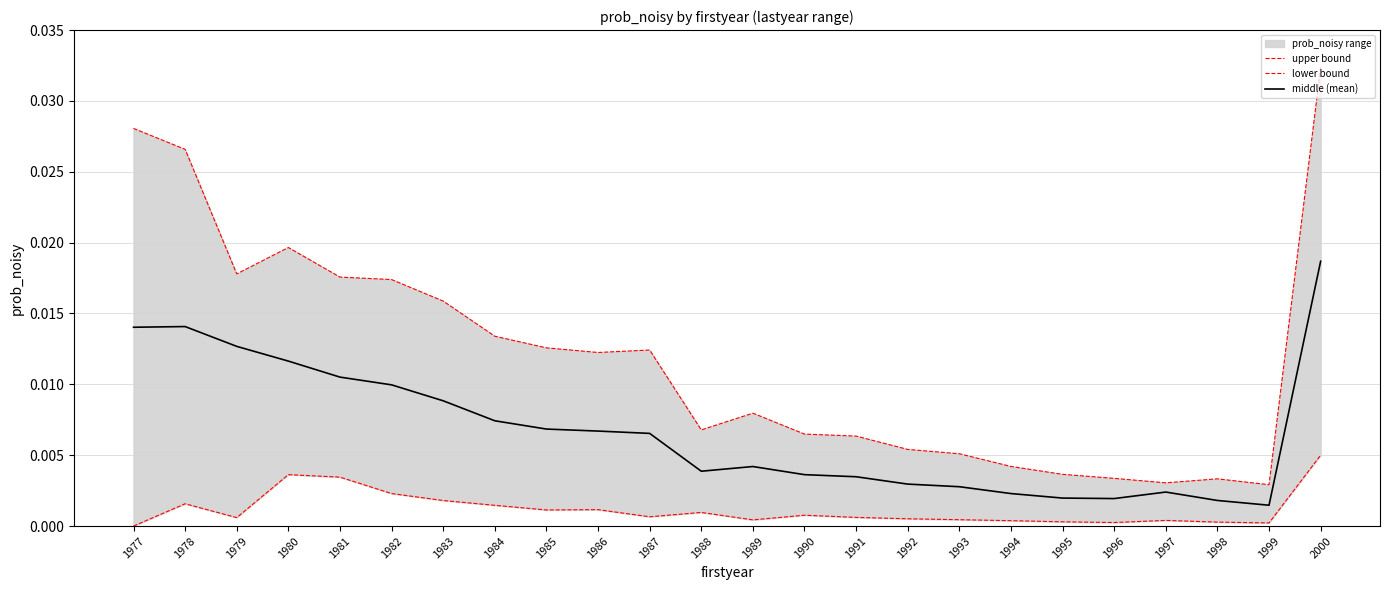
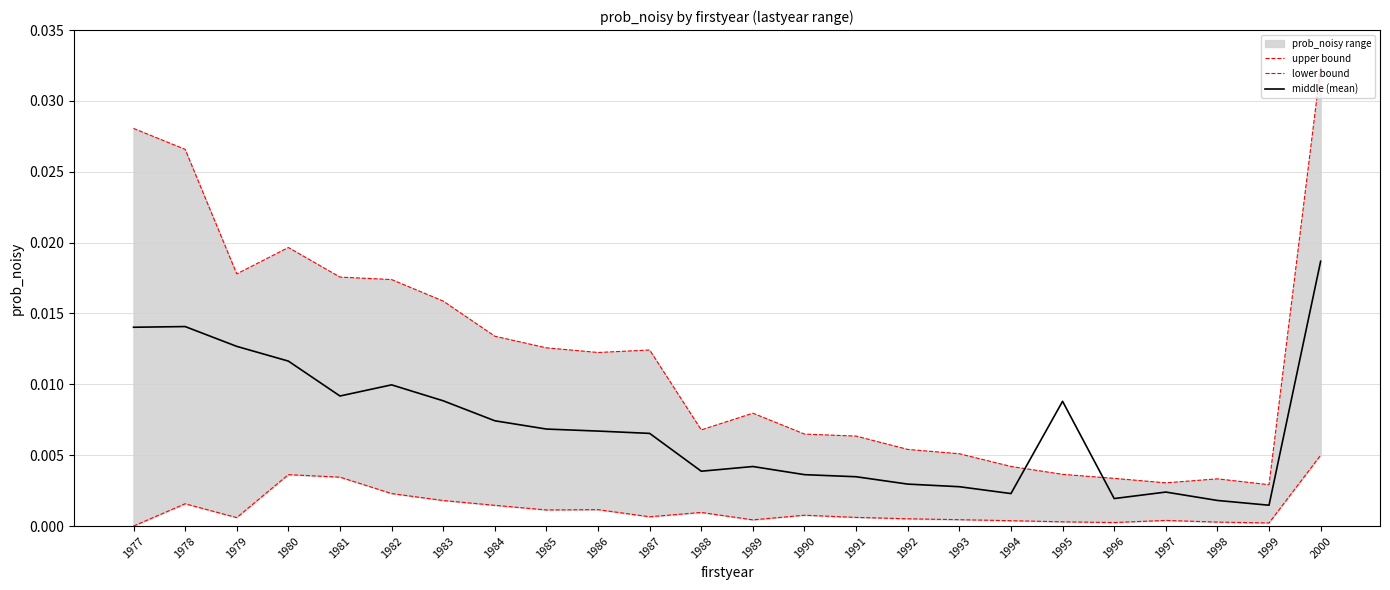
middle (mean), 1981: 0.0105 -> 0.0092
middle (mean), 1995: 0.0020 -> 0.0088
